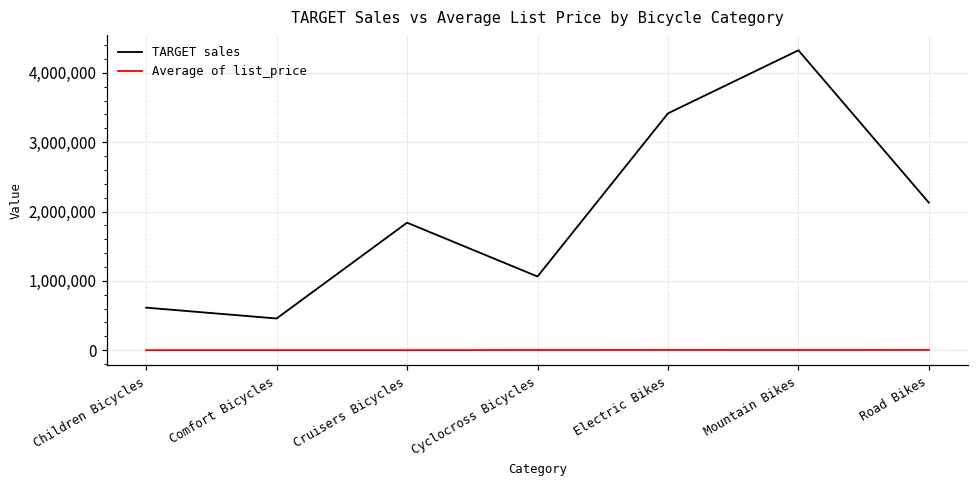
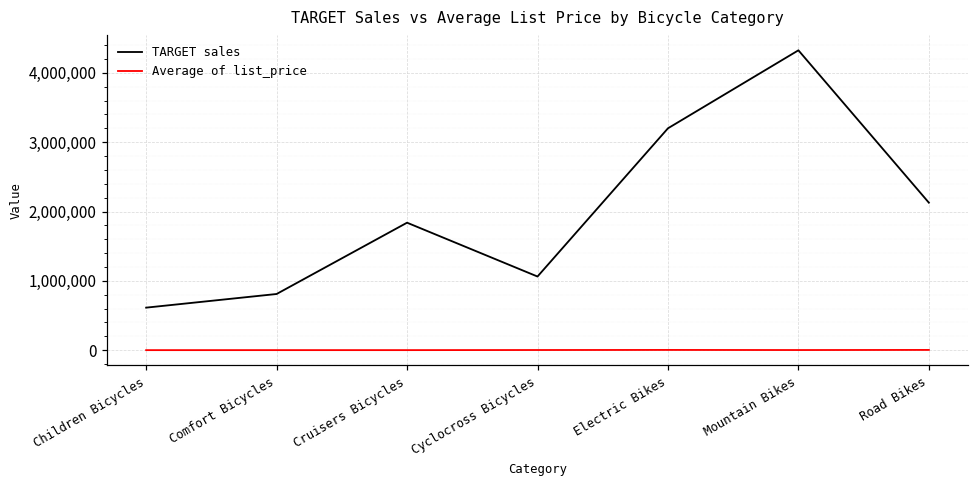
TARGET sales, Comfort Bicycles: 500,000 -> 800,000
TARGET sales, Electric Bikes: 3,400,000 -> 3,200,000
